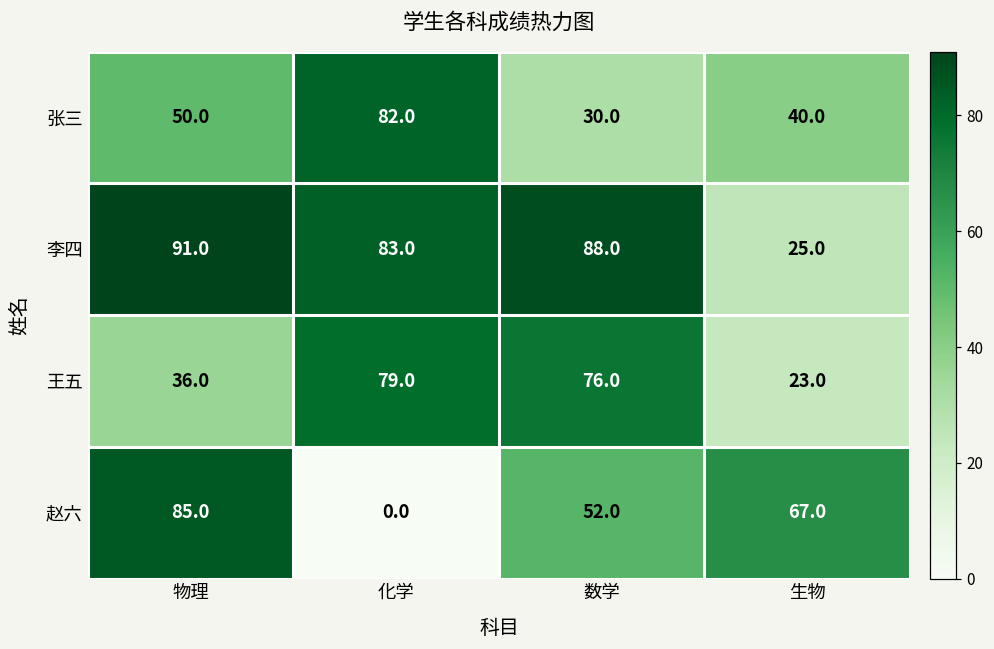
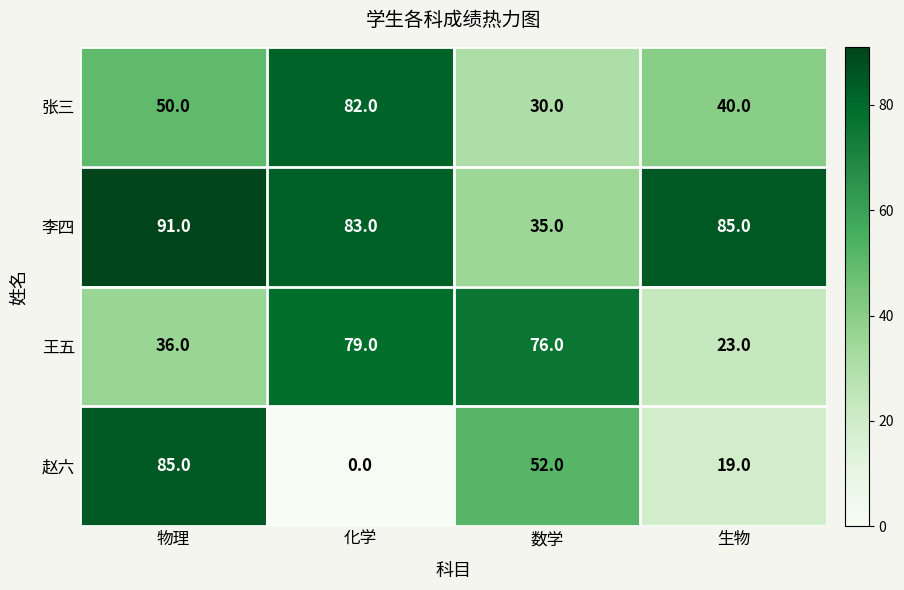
李四, 数学: 88.0 -> 35.0
李四, 生物: 25.0 -> 85.0
赵六, 生物: 67.0 -> 19.0
